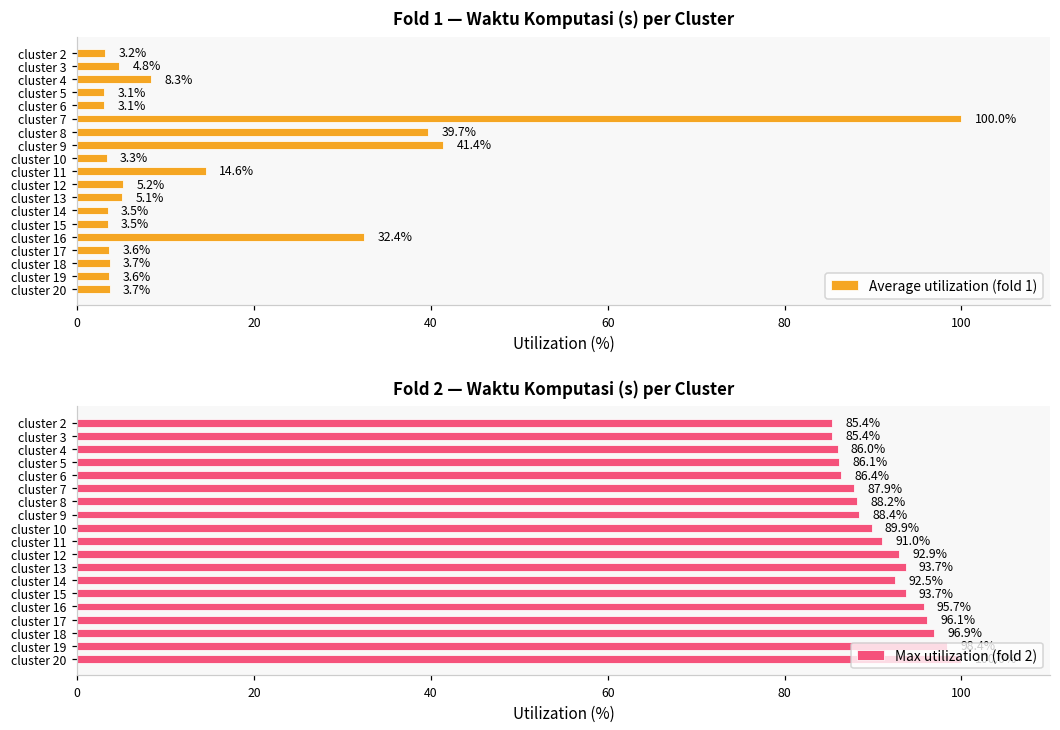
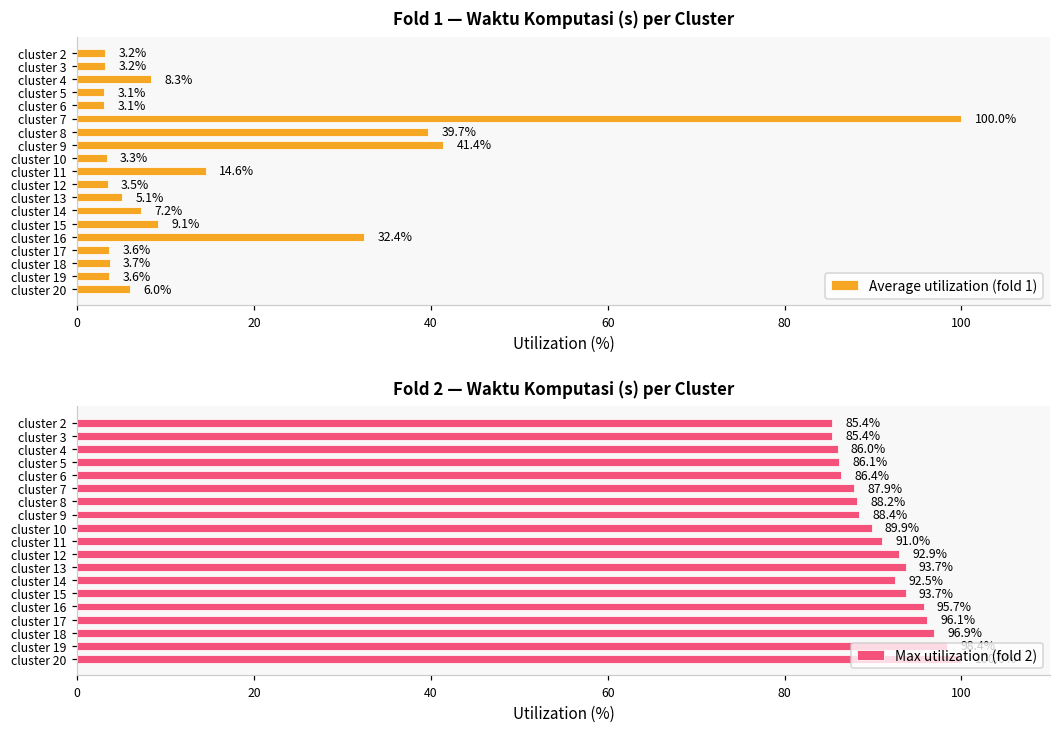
Fold 1 — Waktu Komputasi (s) per Cluster, cluster 3: 4.8% -> 3.2%
Fold 1 — Waktu Komputasi (s) per Cluster, cluster 12: 5.2% -> 3.5%
Fold 1 — Waktu Komputasi (s) per Cluster, cluster 14: 3.5% -> 7.2%
Fold 1 — Waktu Komputasi (s) per Cluster, cluster 15: 3.5% -> 9.1%
Fold 1 — Waktu Komputasi (s) per Cluster, cluster 20: 3.7% -> 6.0%
